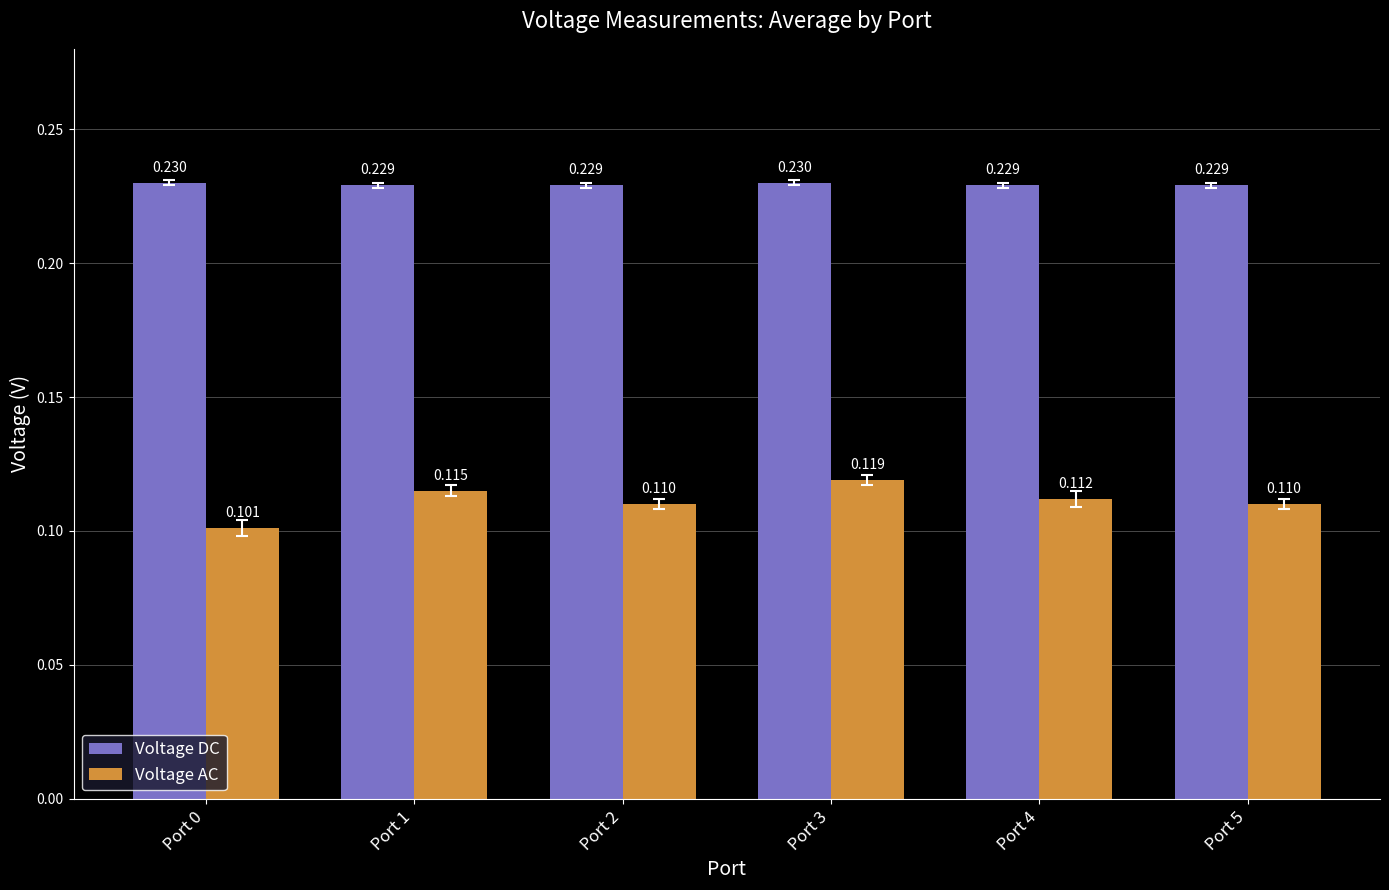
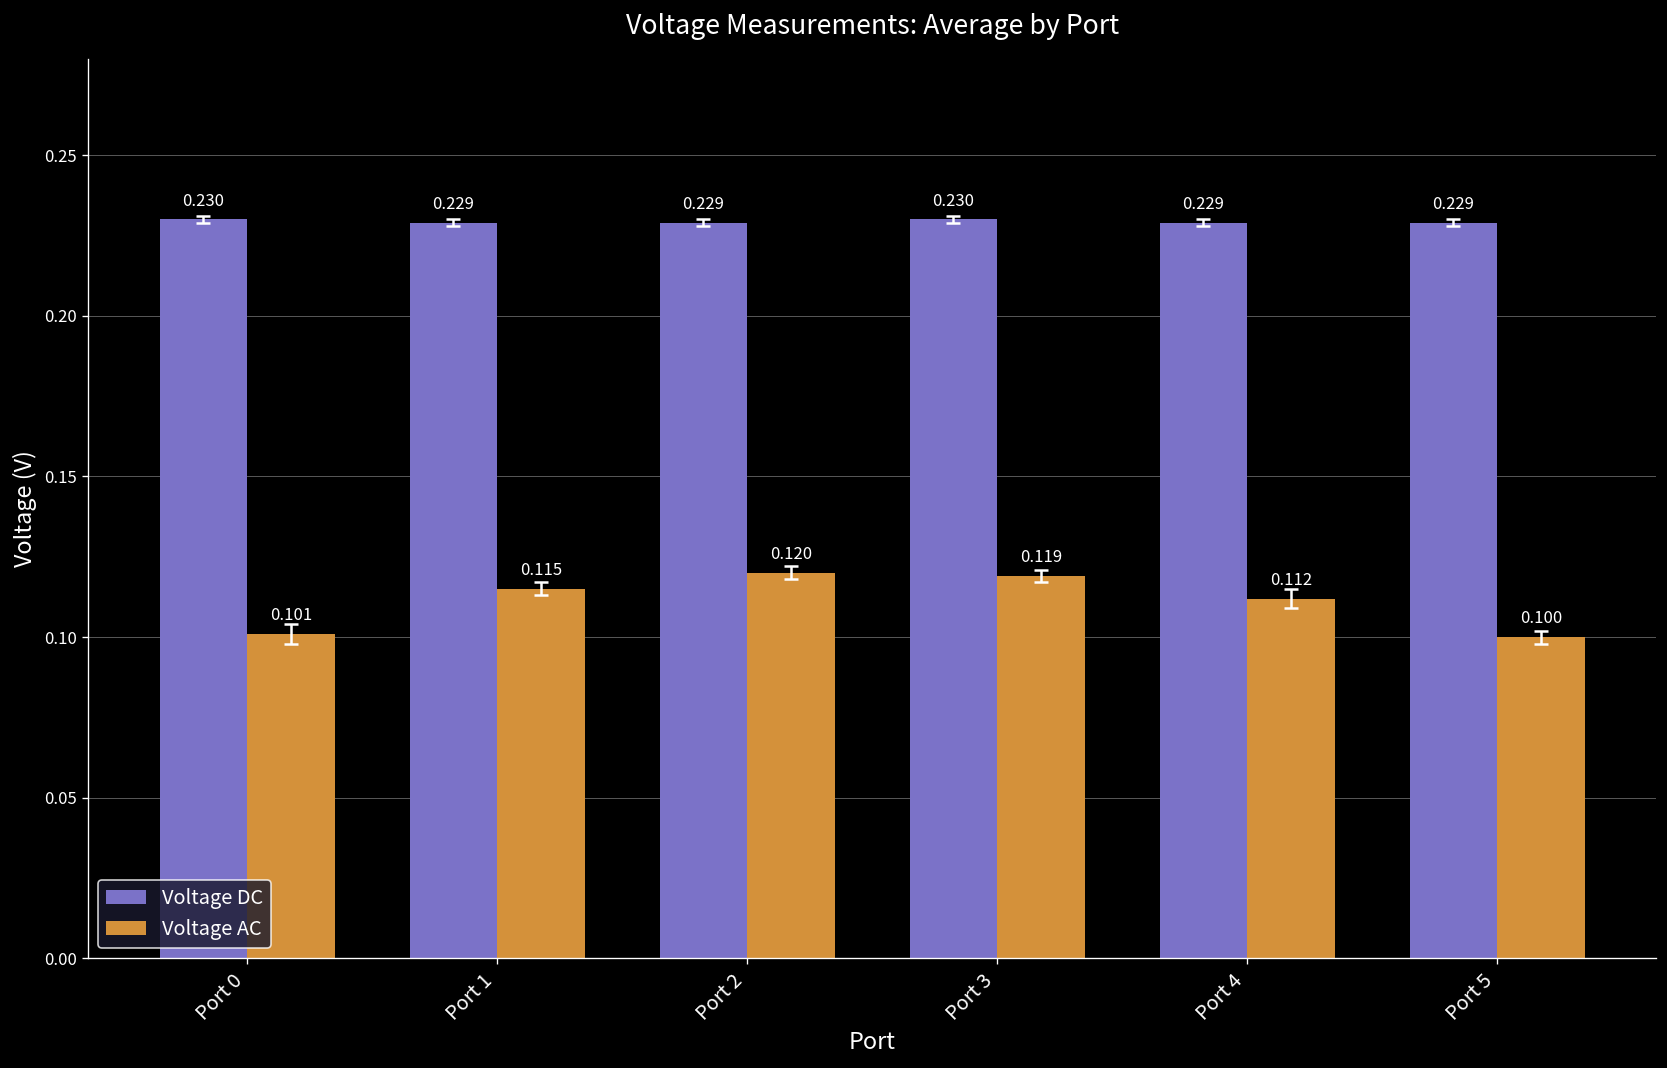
Voltage AC, Port 2: 0.110 -> 0.120
Voltage AC, Port 5: 0.110 -> 0.100
